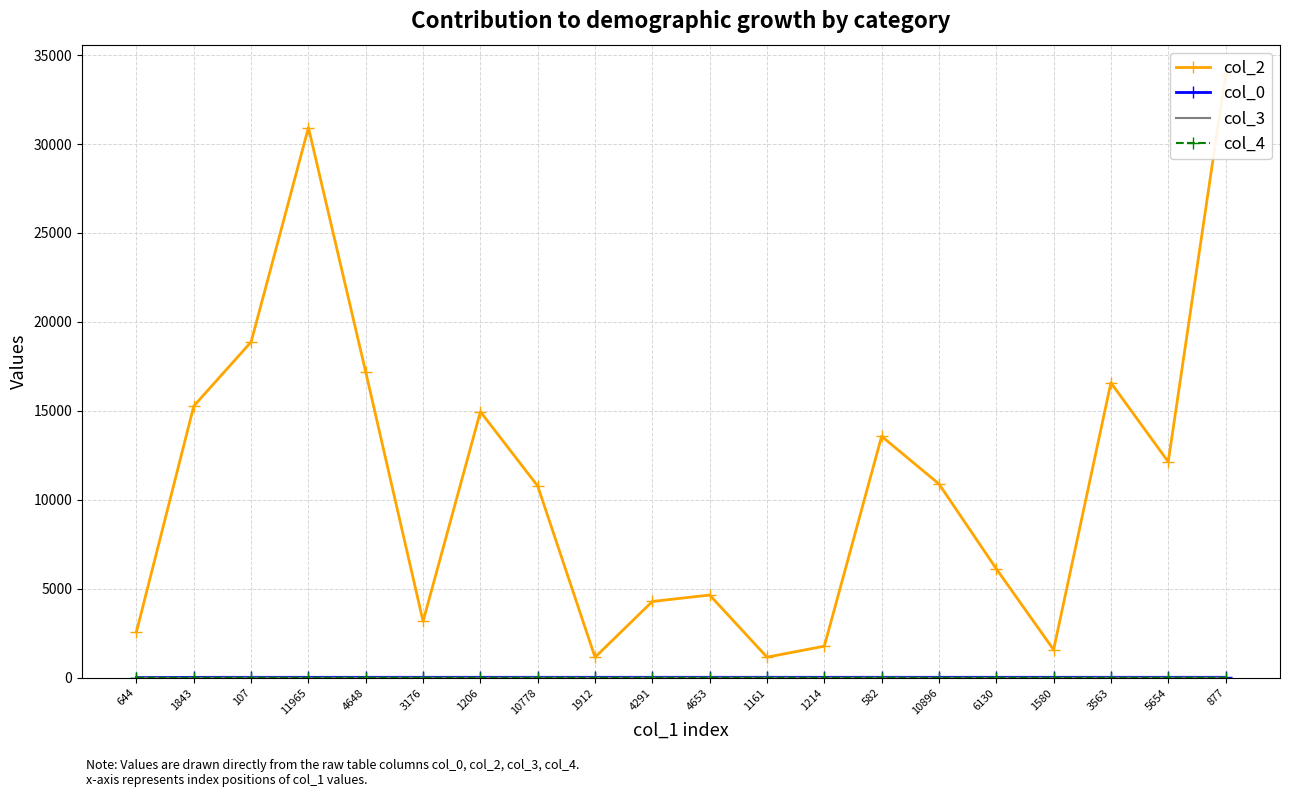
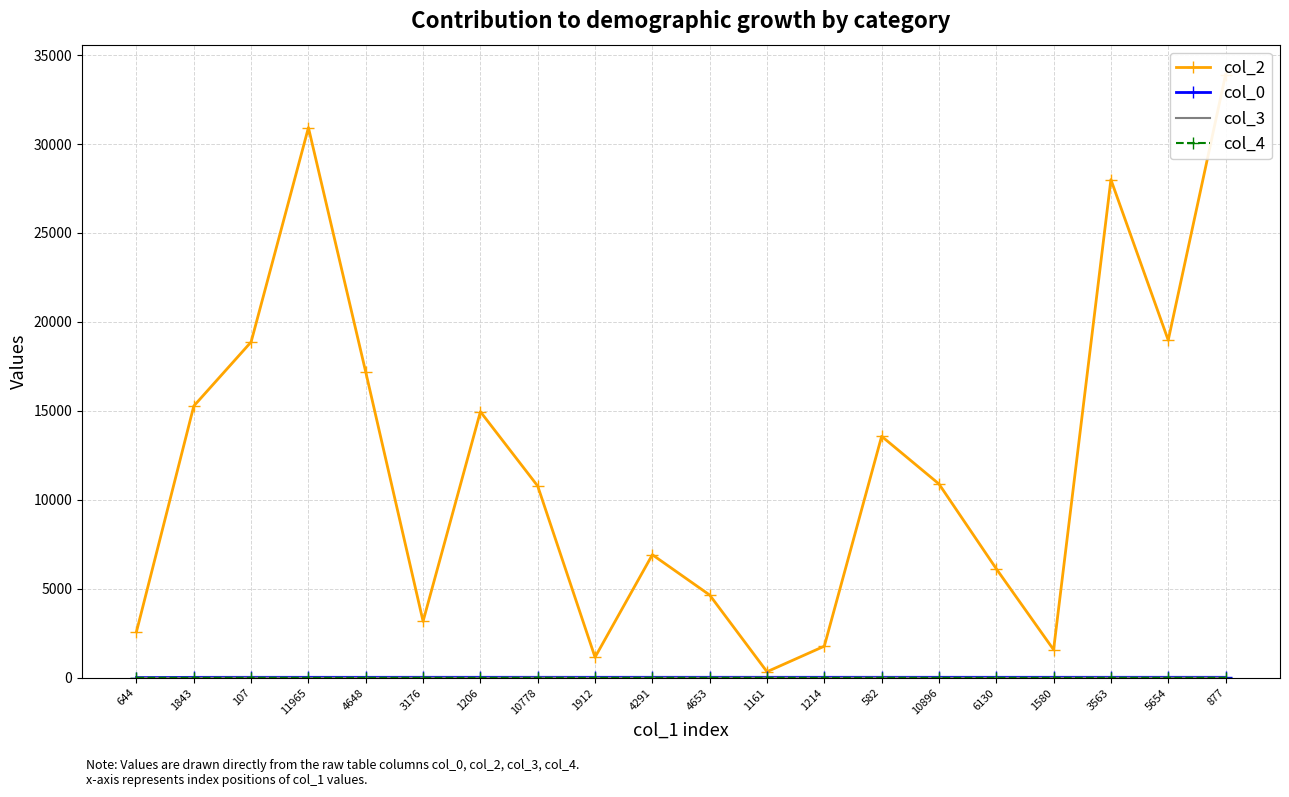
col_2, 4291: 4300 -> 6900
col_2, 1161: 1200 -> 300
col_2, 3563: 16600 -> 28000
col_2, 5654: 12100 -> 19000
